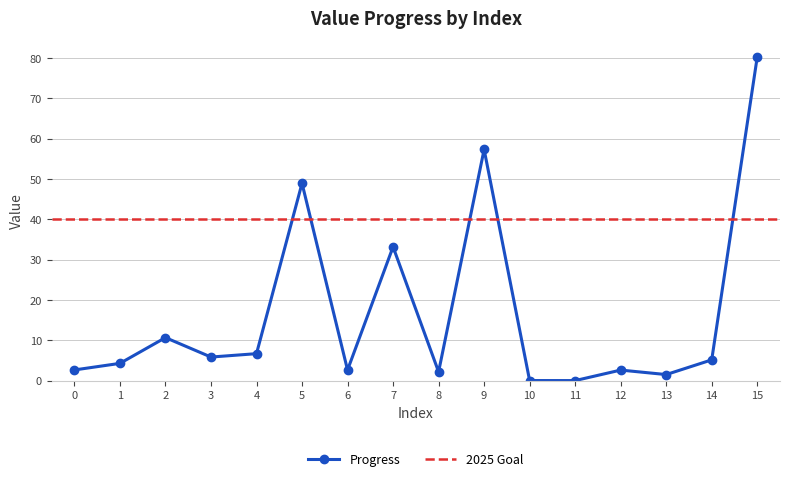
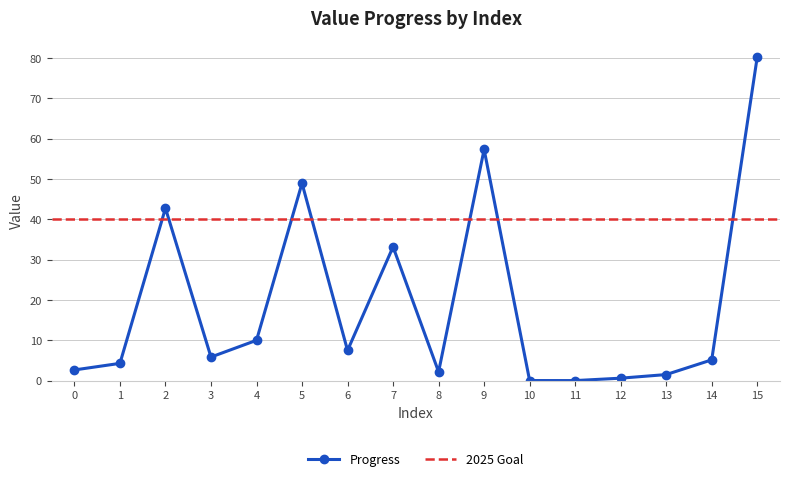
2: 11 -> 43
4: 7 -> 10
6: 3 -> 7
12: 3 -> 1
